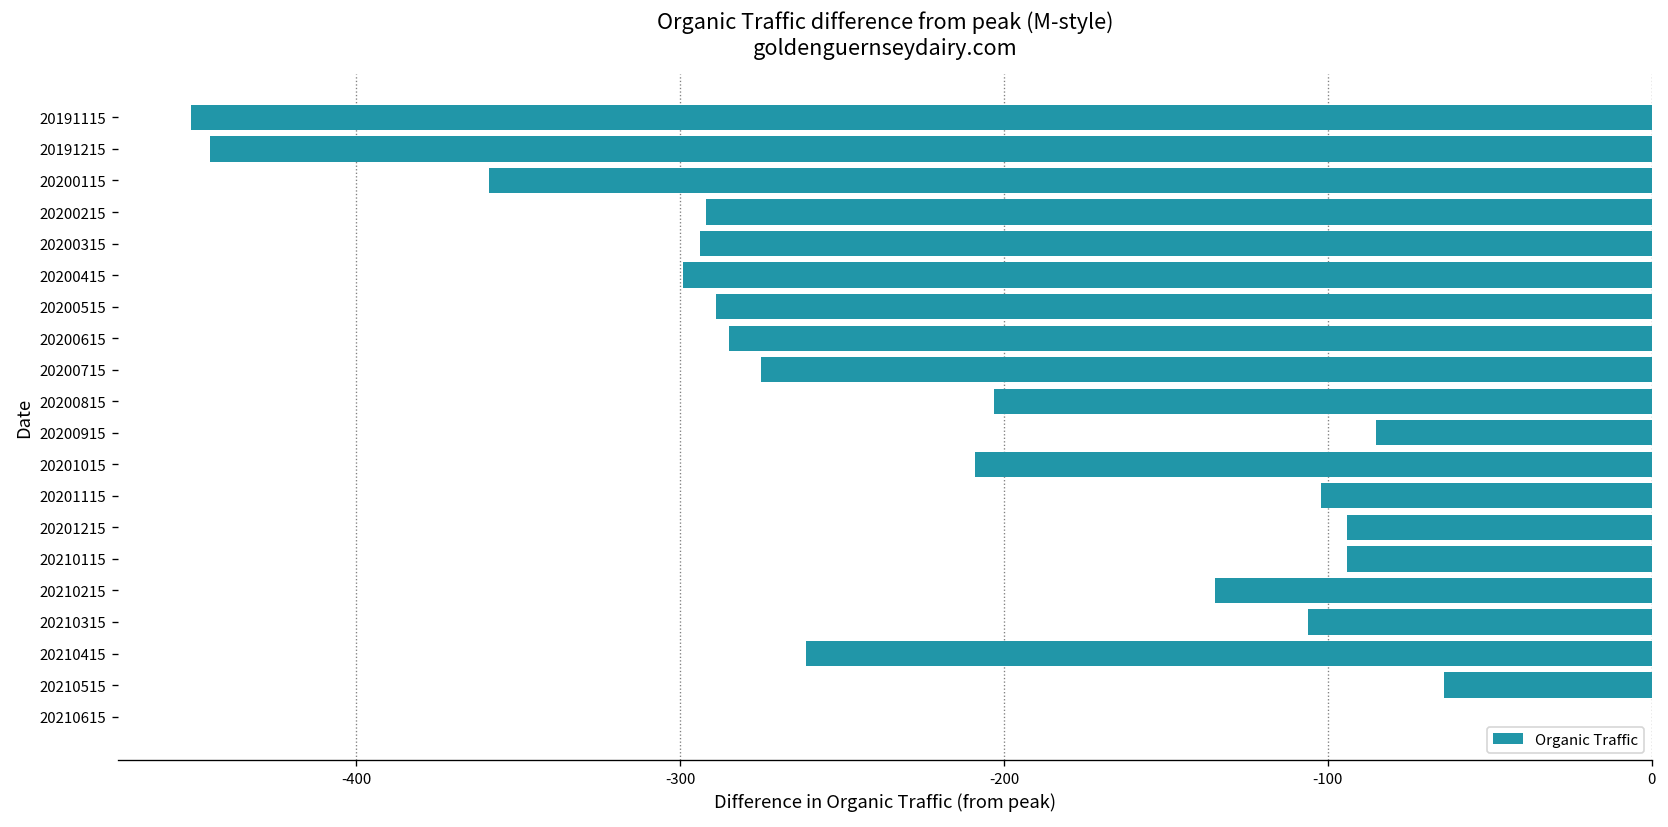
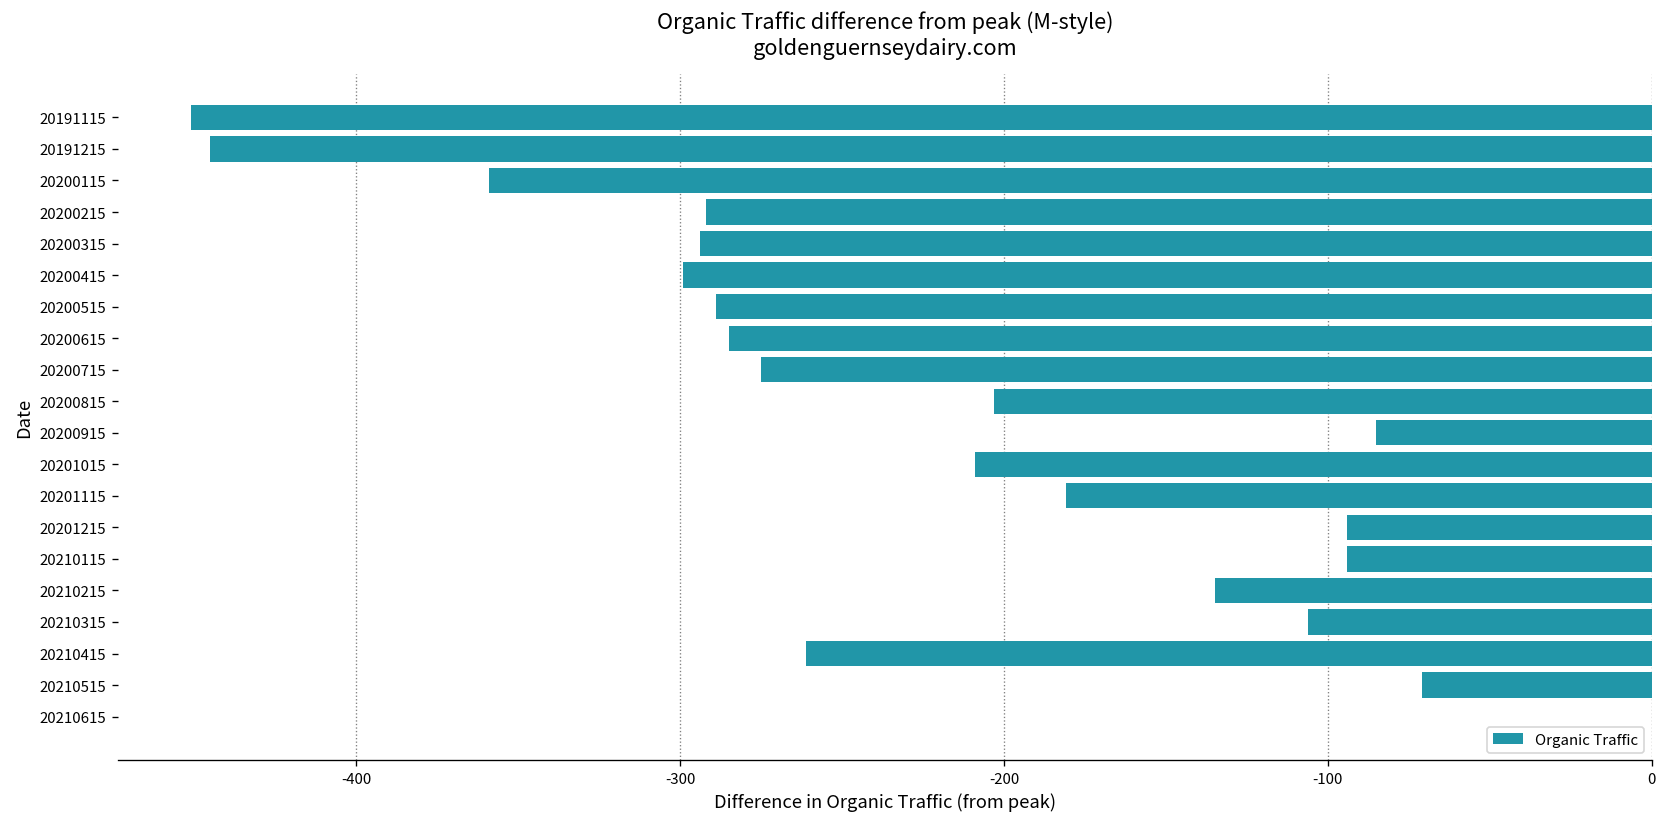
20201115: -102 -> -181
20210515: -64 -> -71
